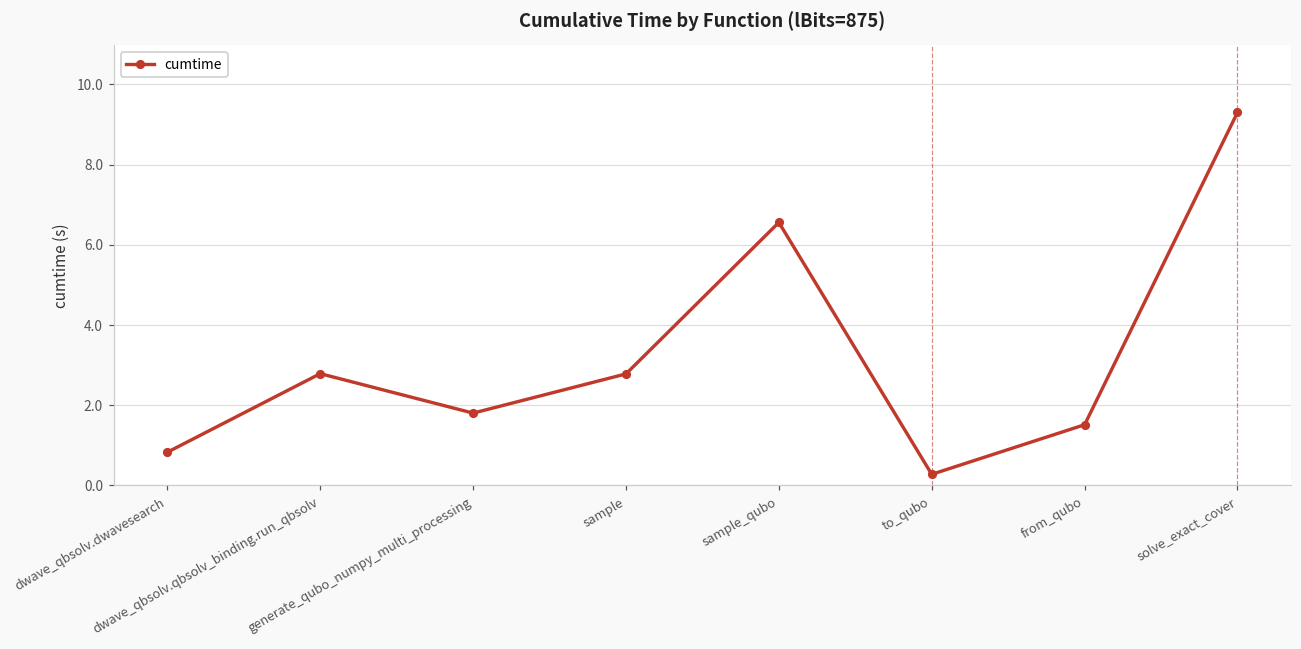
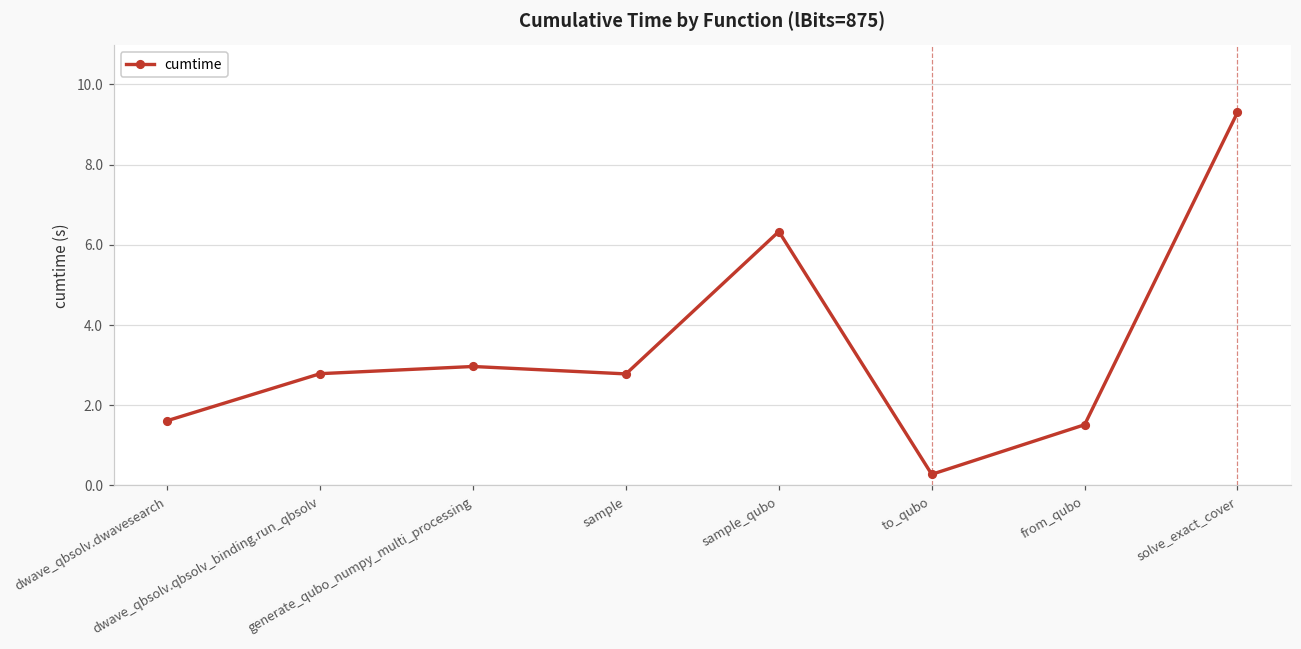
dwave_qbsolv.dwavesearch: 0.8 -> 1.6
generate_qubo_numpy_multi_processing: 1.8 -> 3.0
sample_qubo: 6.6 -> 6.3
